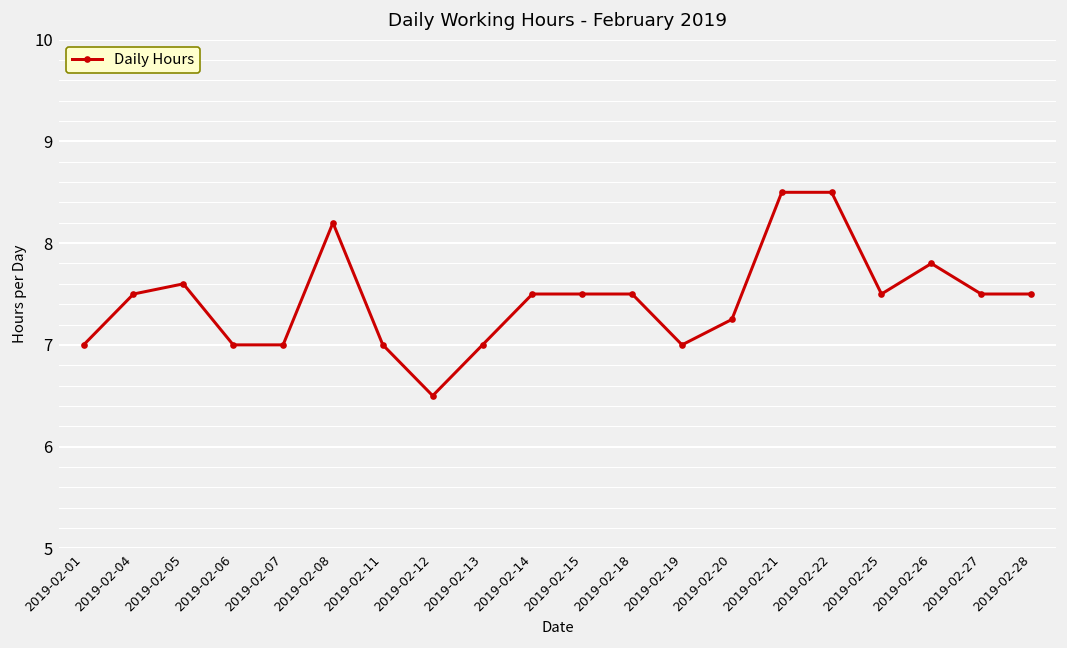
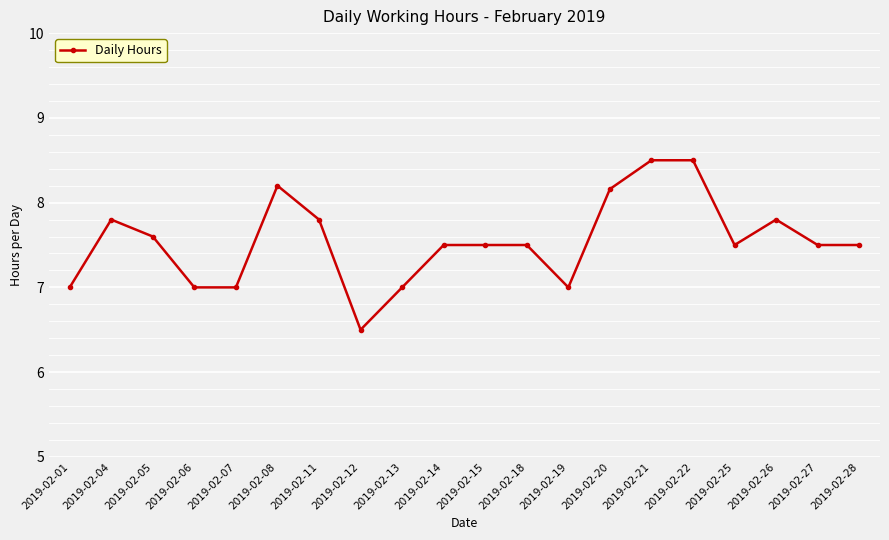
2019-02-04: 7.5 -> 7.8
2019-02-11: 7.0 -> 7.8
2019-02-20: 7.3 -> 8.2
